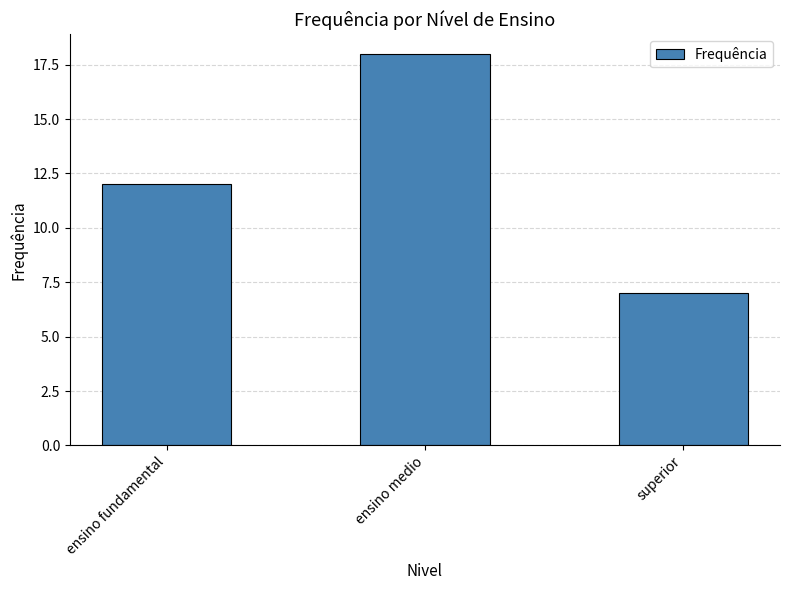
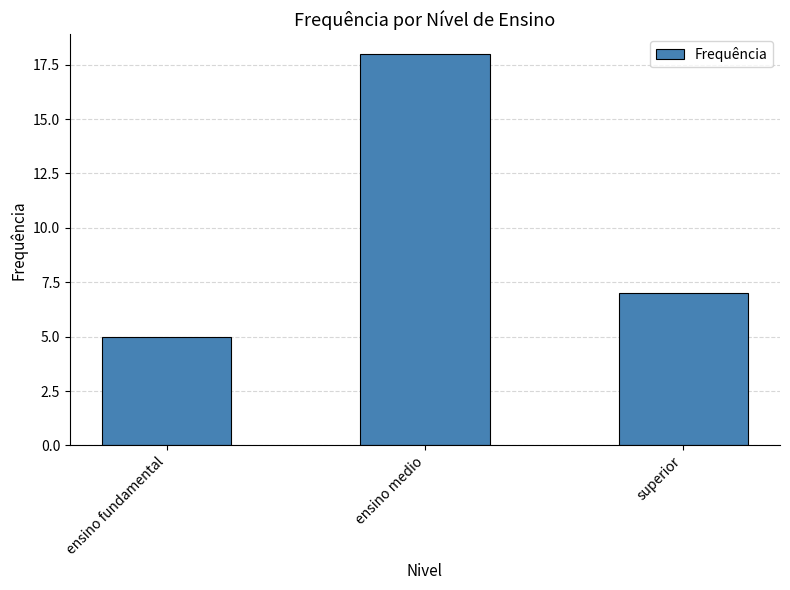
ensino fundamental: 12 -> 5
